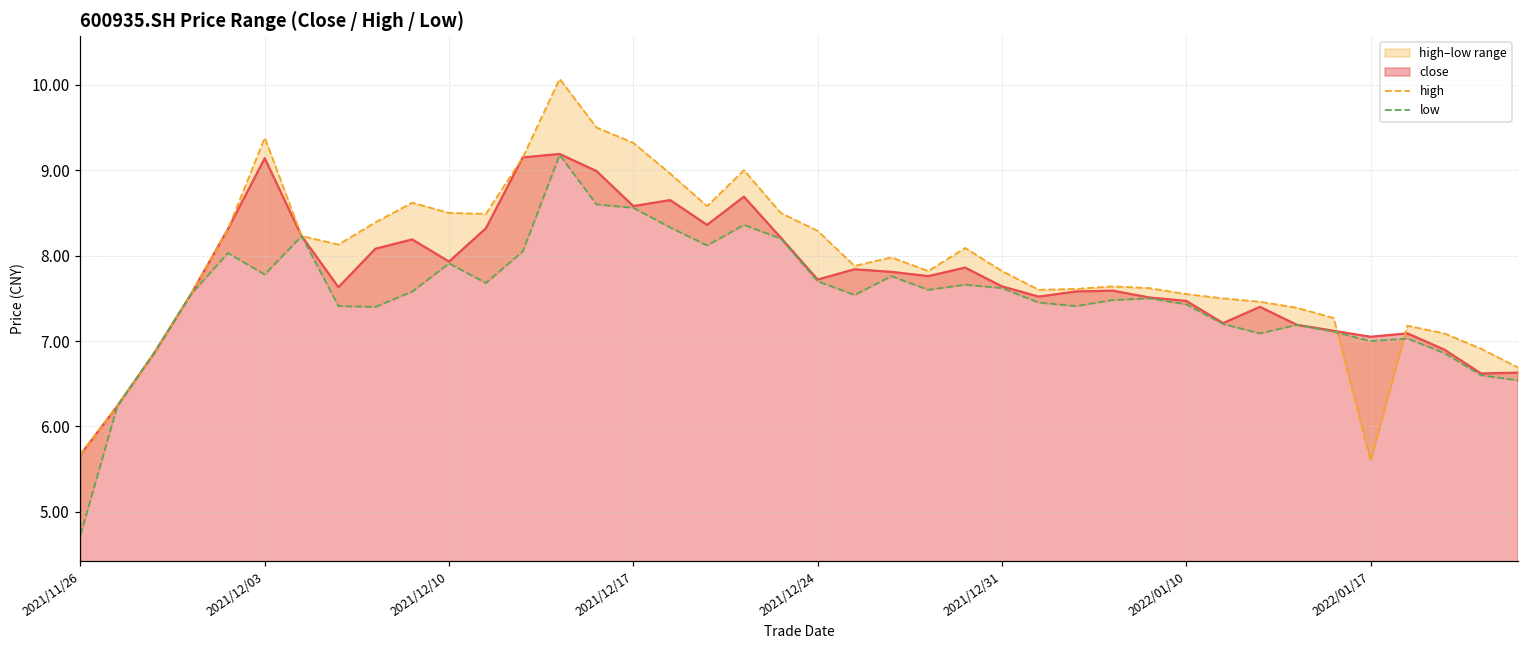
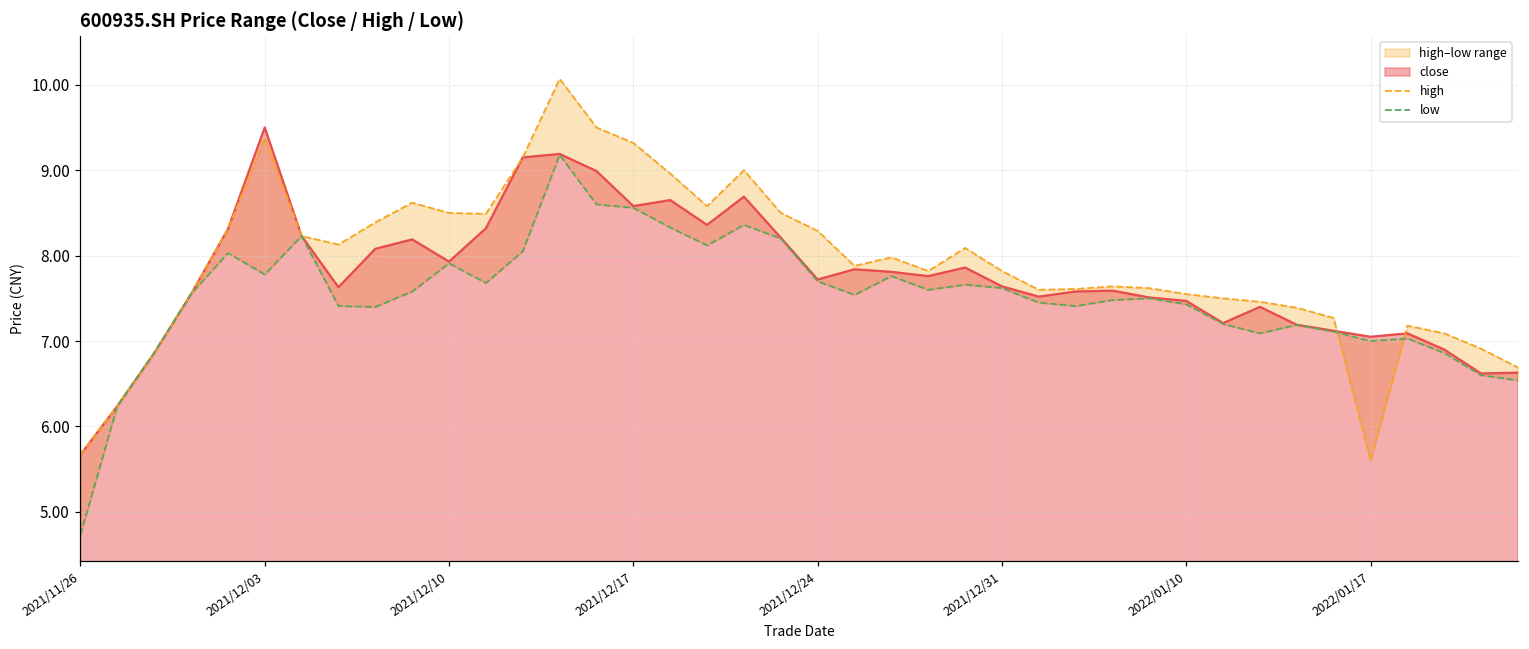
close, 2021/12/03: 9.1 -> 9.5
